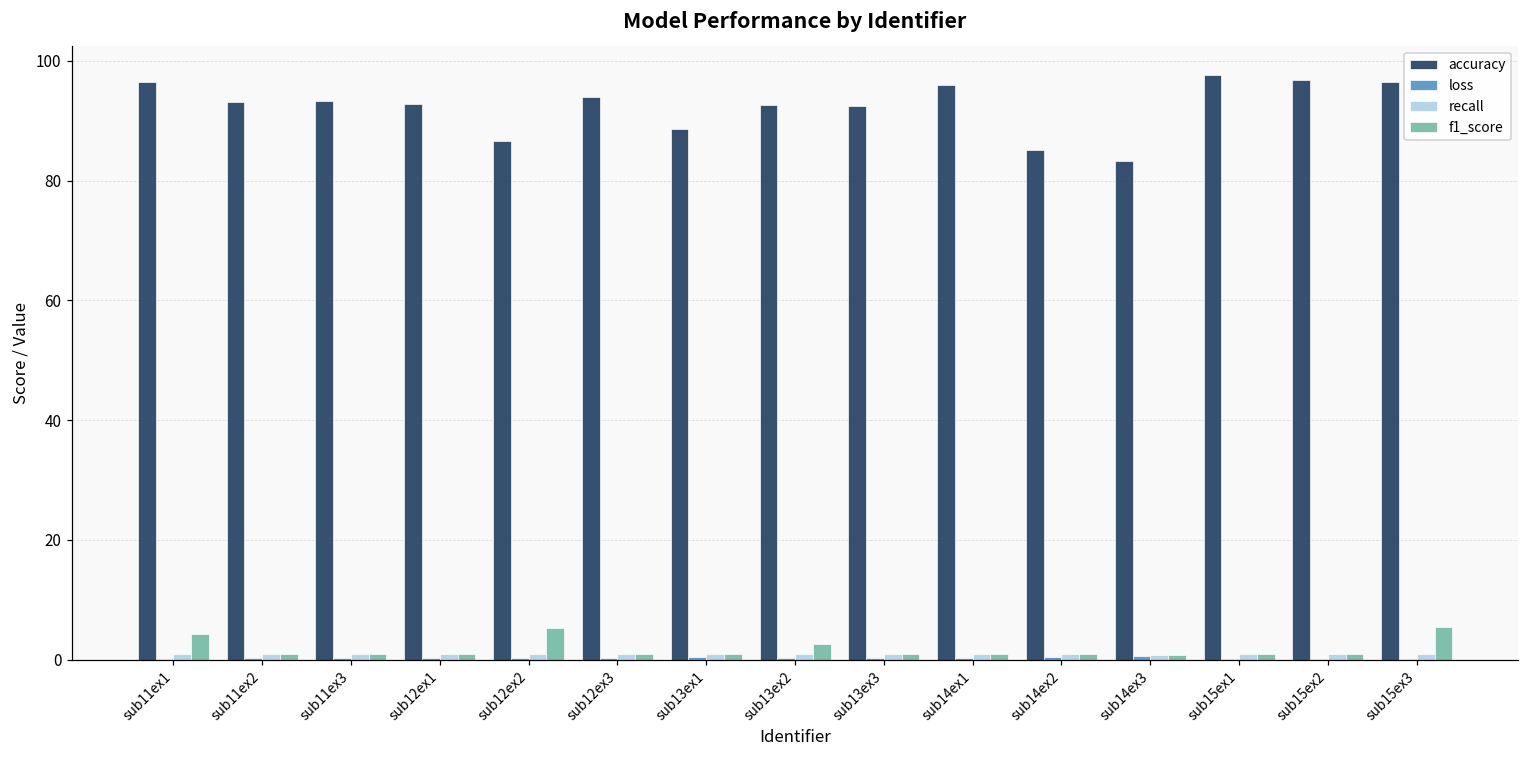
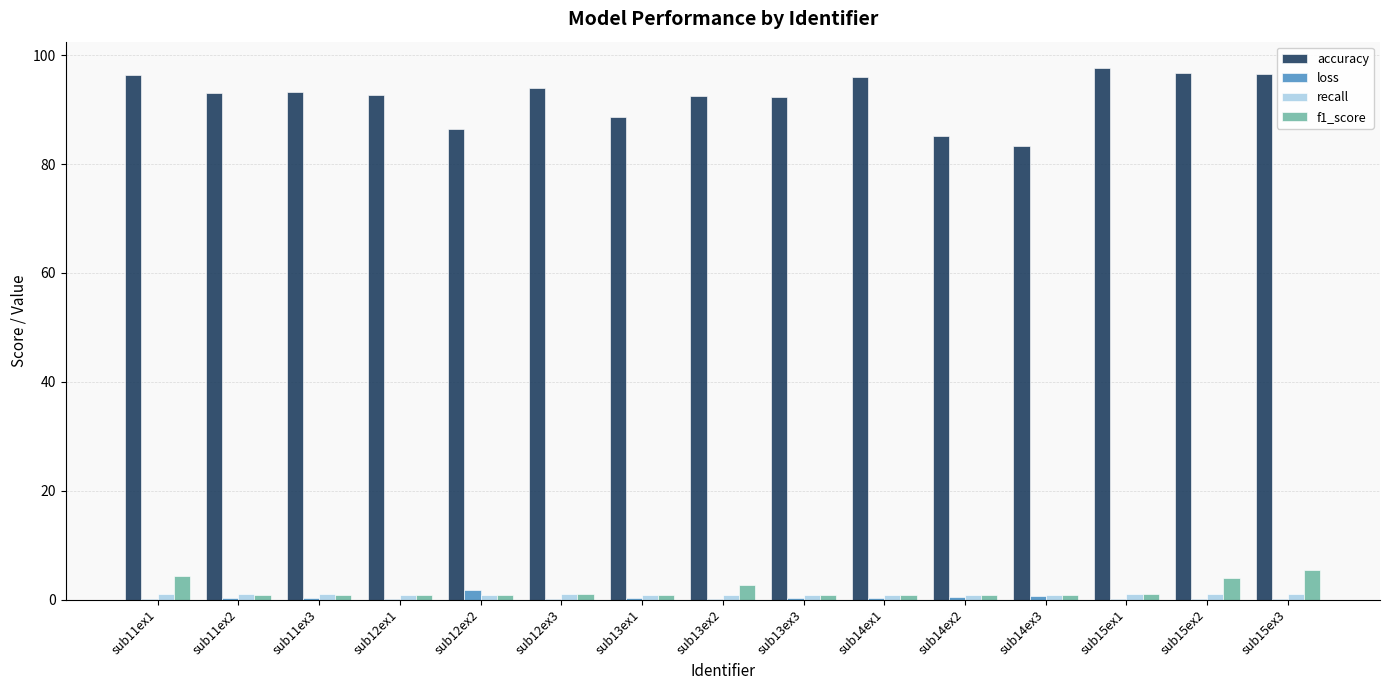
loss, sub12ex2: 0 -> 2
f1_score, sub12ex2: 5 -> 1
f1_score, sub15ex2: 1 -> 4
